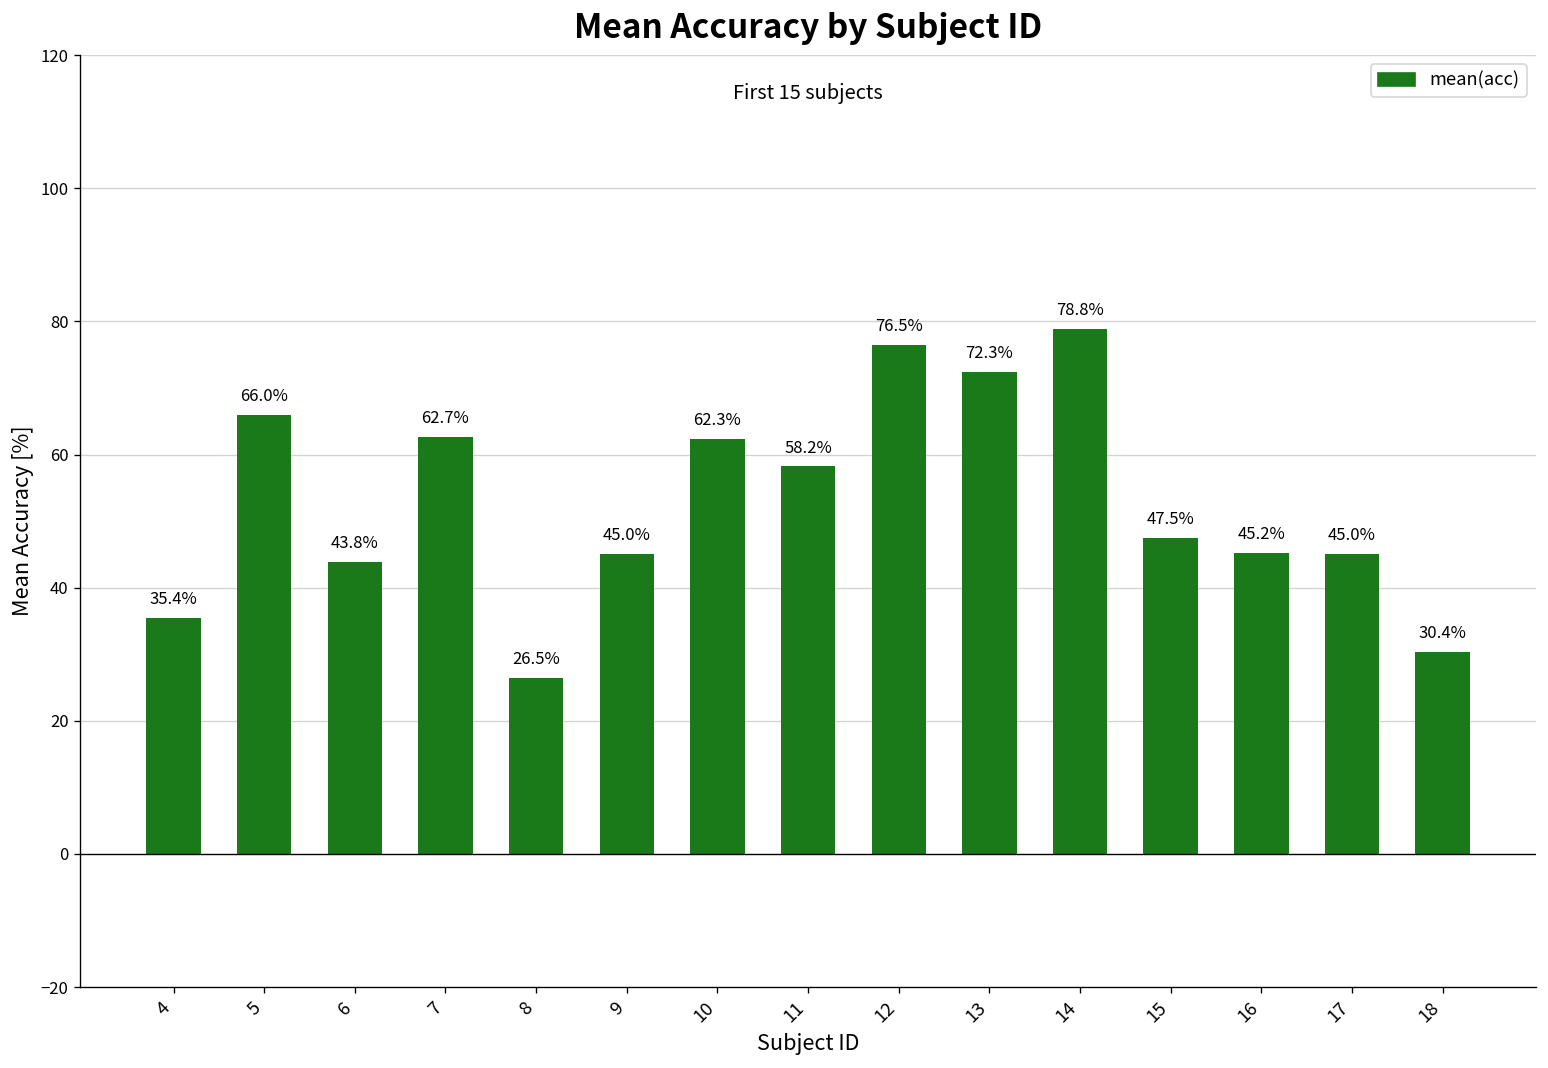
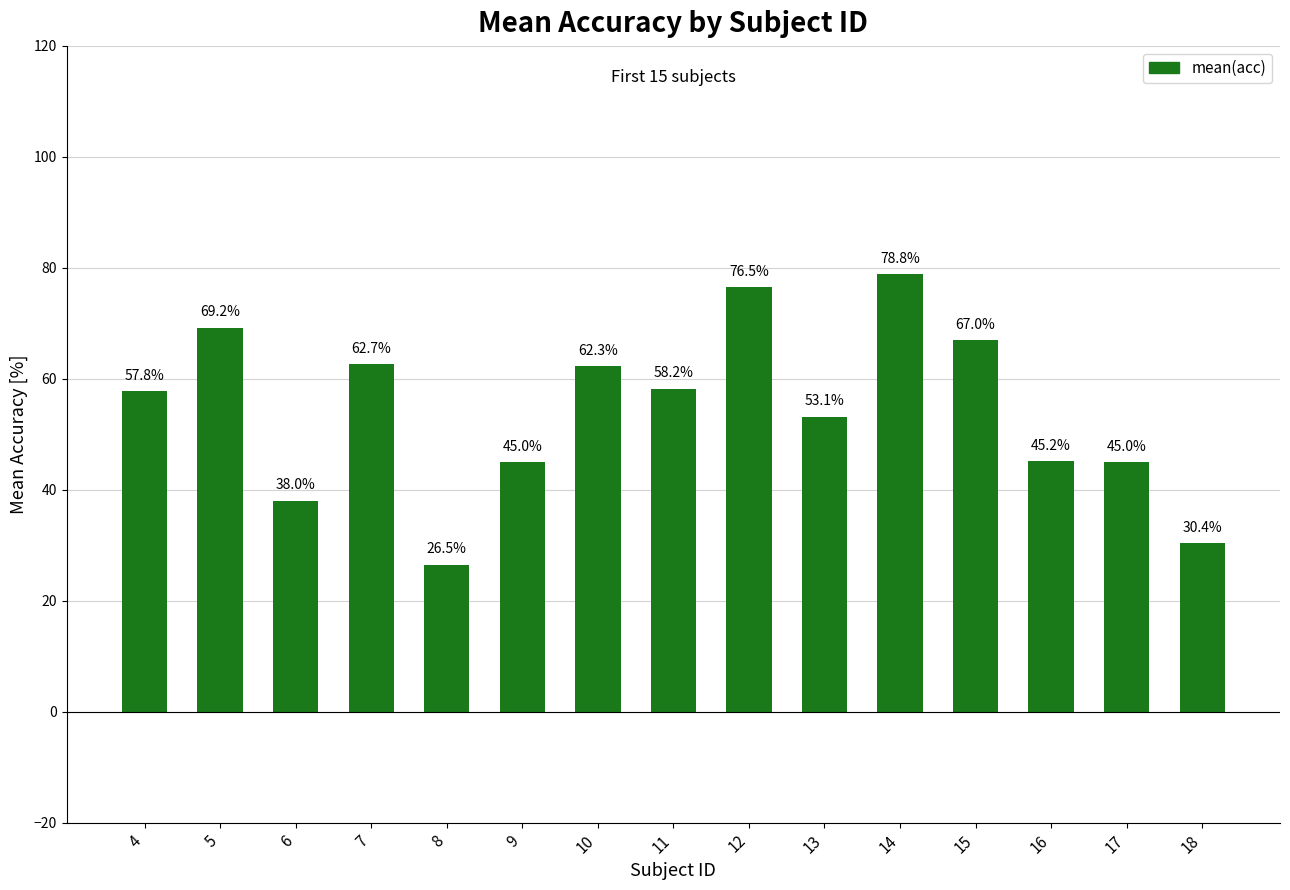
4: 35.4% -> 57.8%
5: 66.0% -> 69.2%
6: 43.8% -> 38.0%
13: 72.3% -> 53.1%
15: 47.5% -> 67.0%
